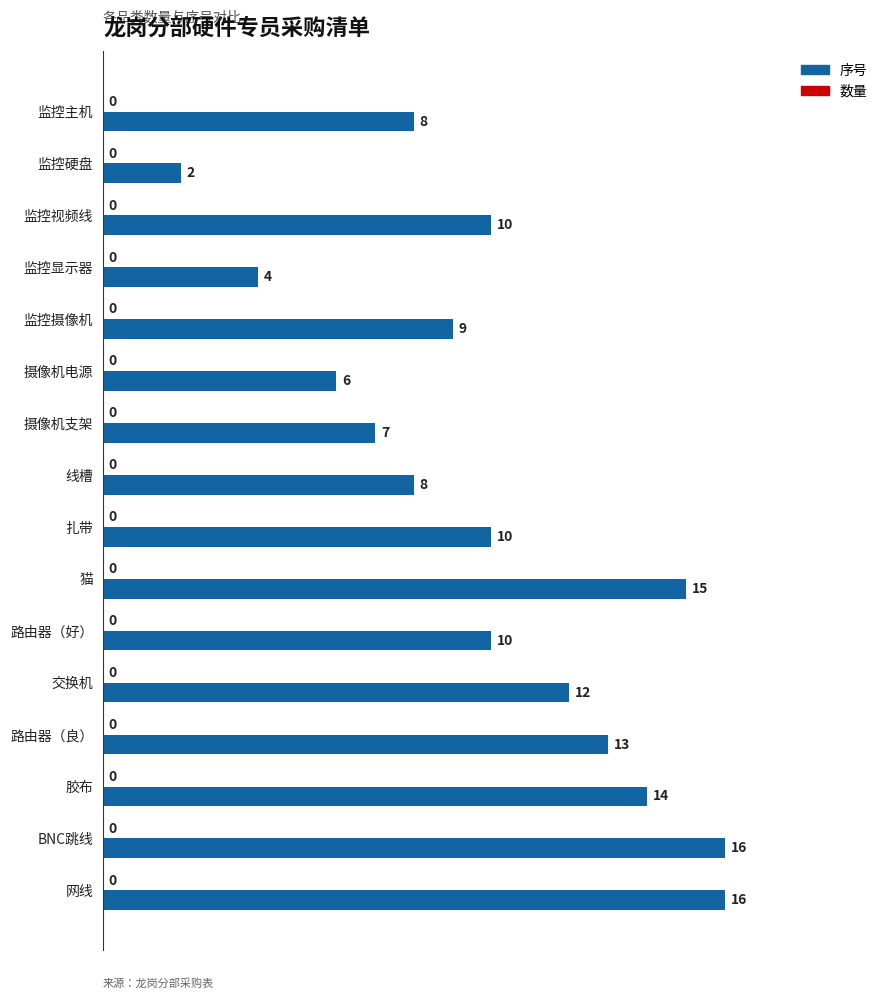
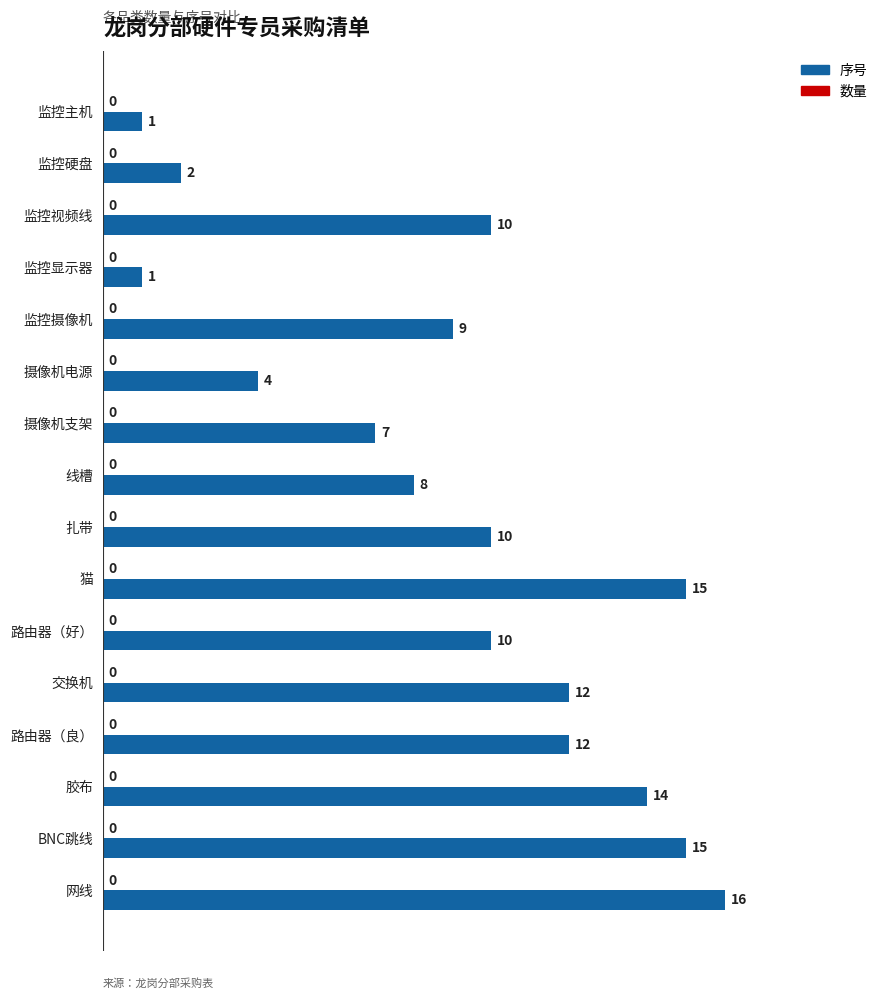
序号, 监控主机: 8 -> 1
序号, 监控显示器: 4 -> 1
序号, 摄像机电源: 6 -> 4
序号, 路由器（良）: 13 -> 12
序号, BNC跳线: 16 -> 15
